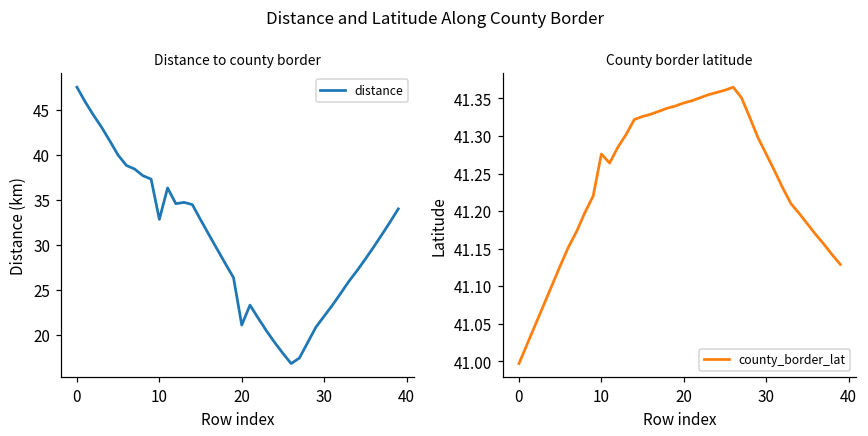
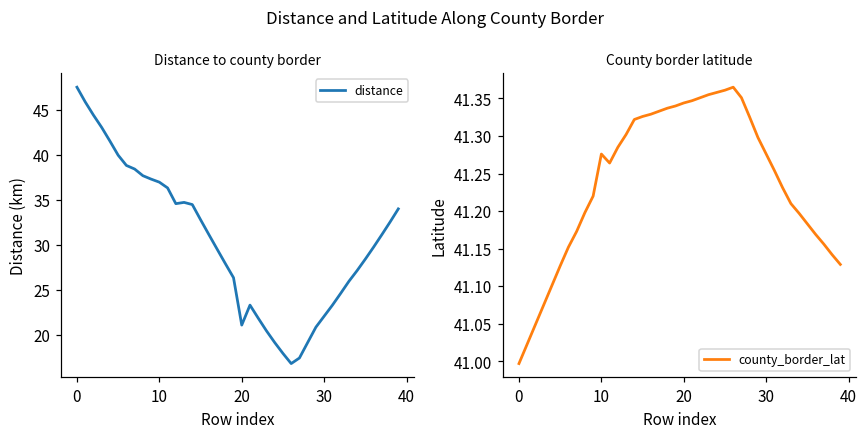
Distance to county border, 10: 33 -> 37
